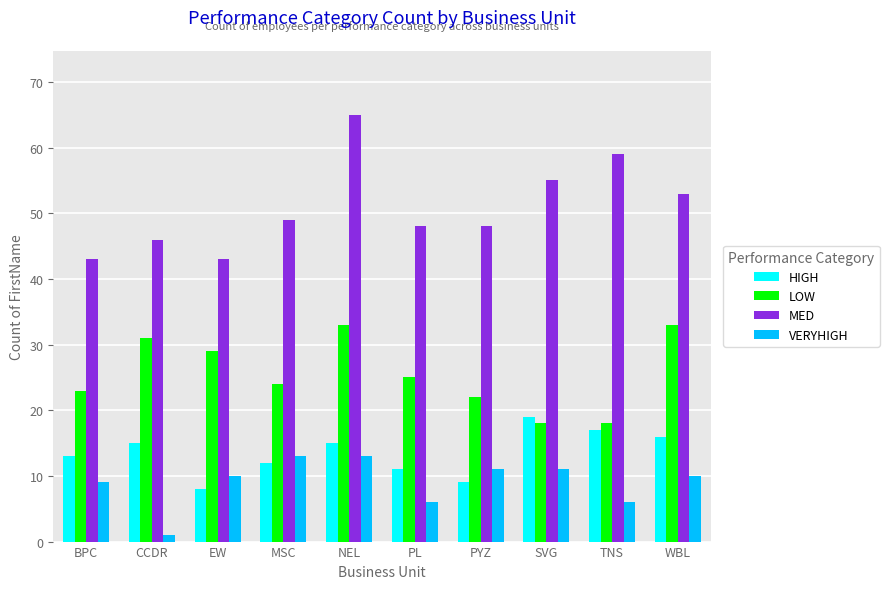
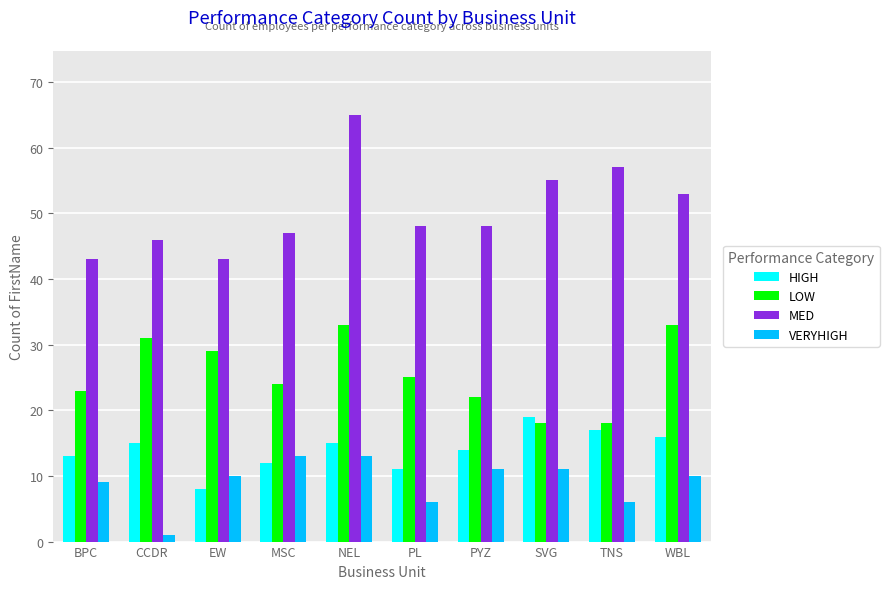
MED, MSC: 49 -> 47
HIGH, PYZ: 9 -> 14
MED, TNS: 59 -> 57
